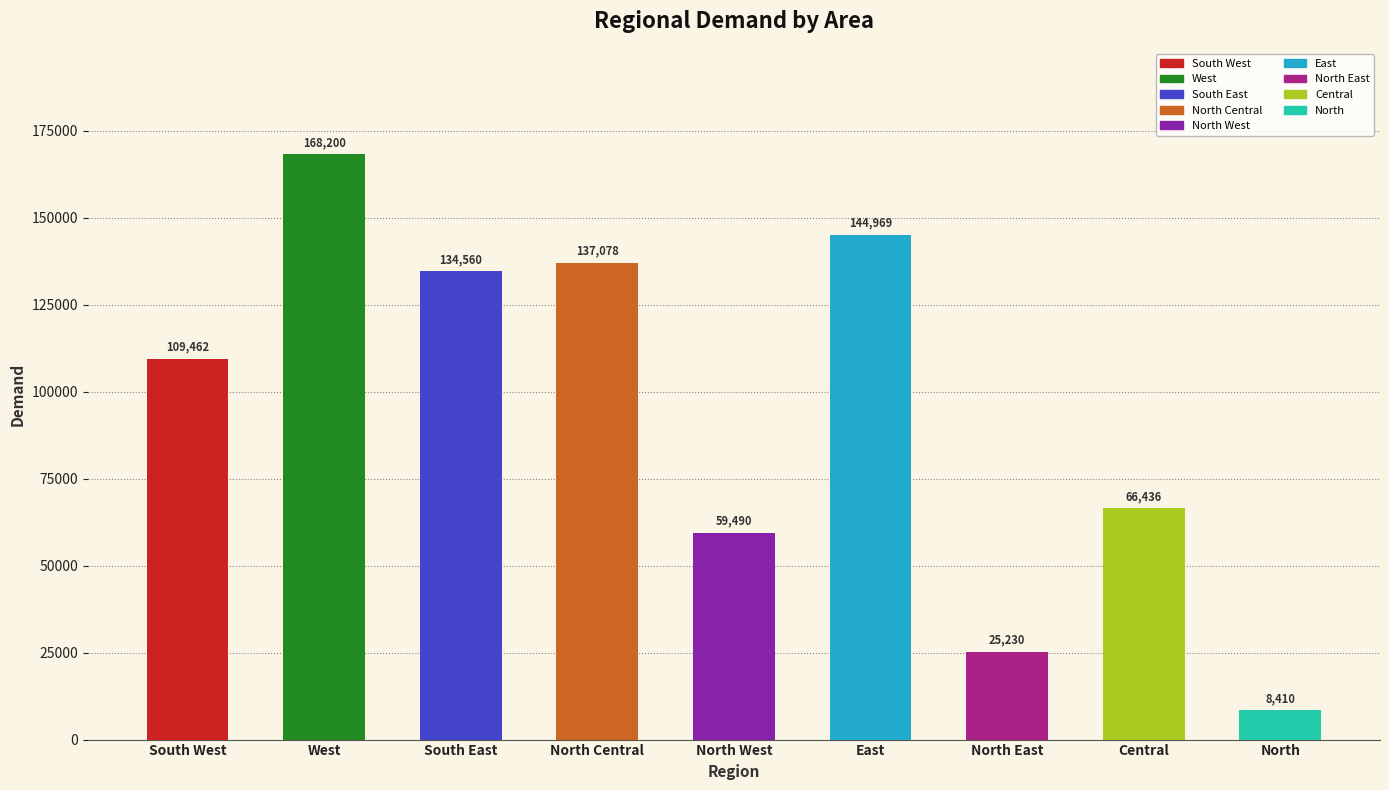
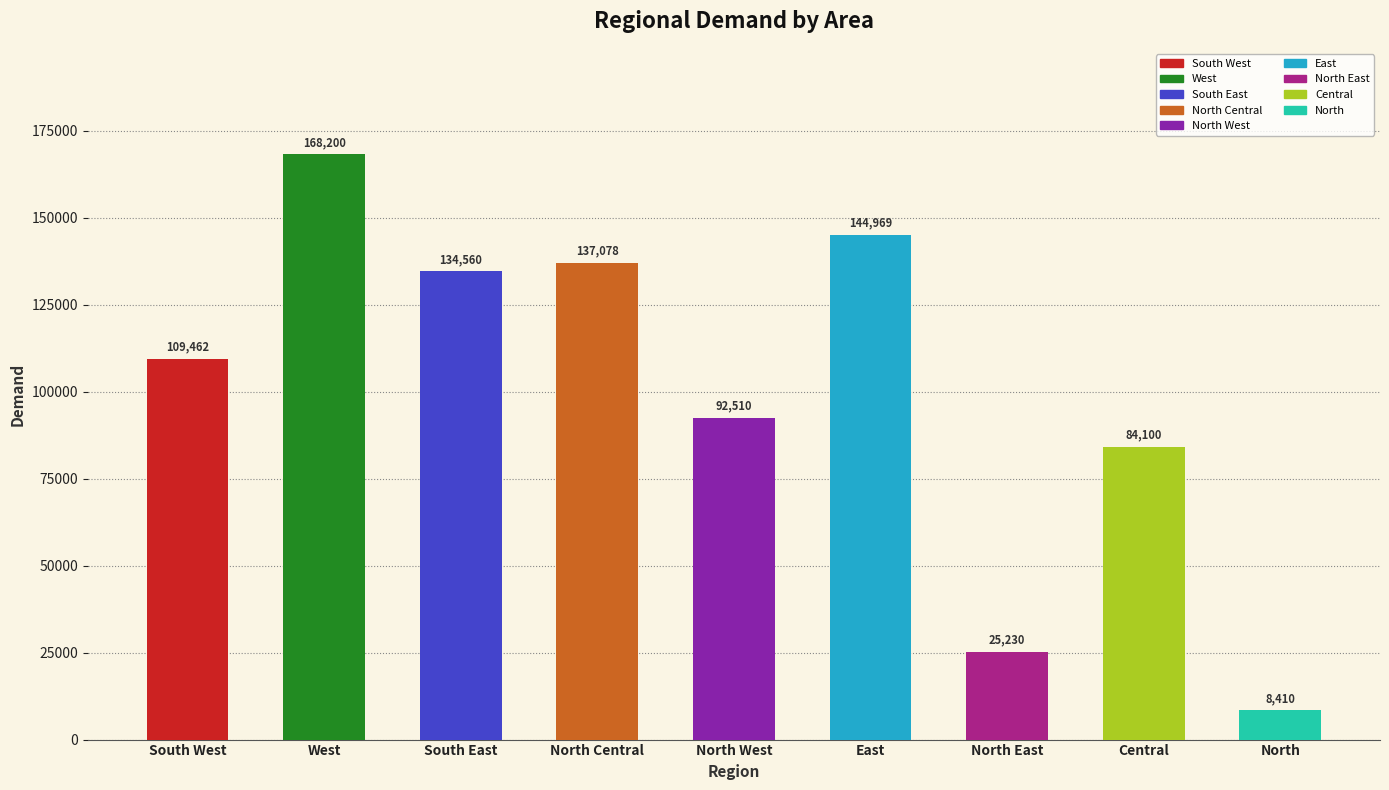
North West: 59,490 -> 92,510
Central: 66,436 -> 84,100
